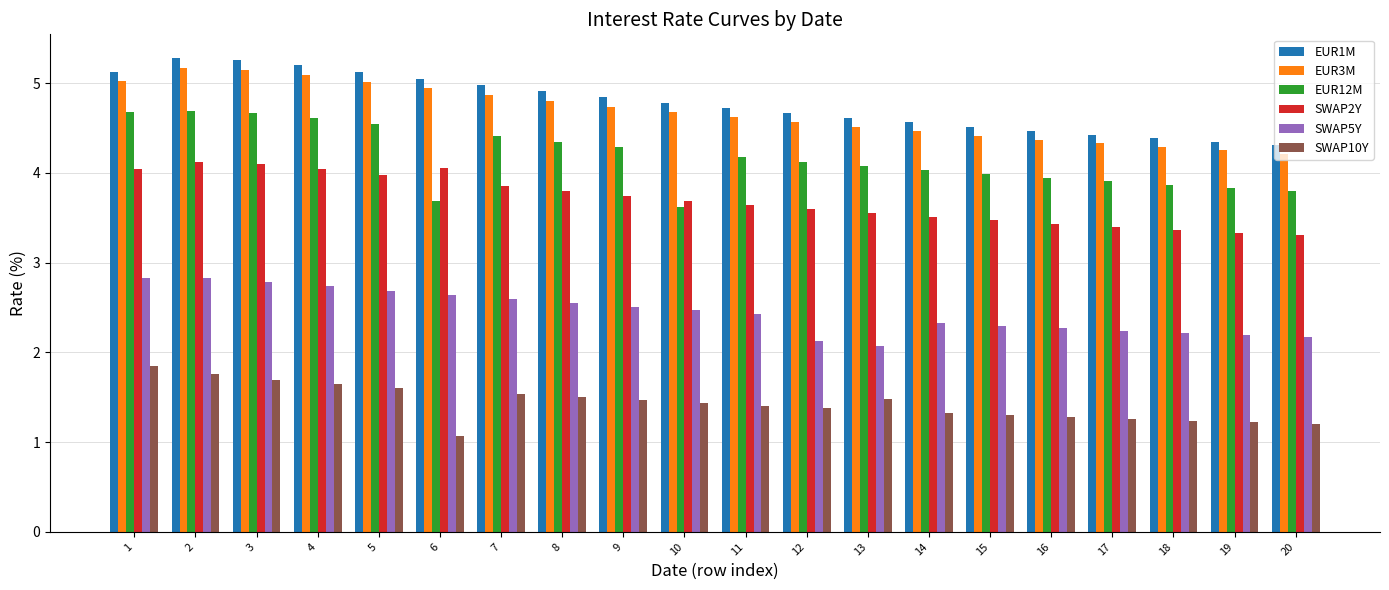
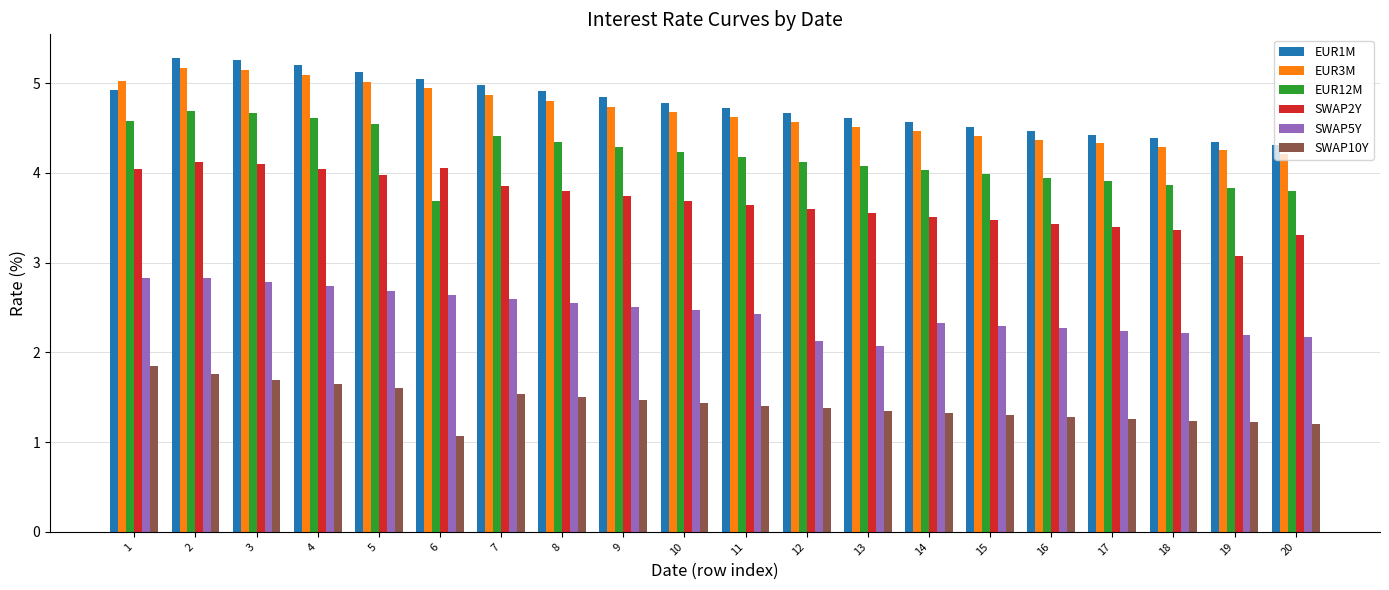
EUR1M, 1: 5.1 -> 4.9
EUR12M, 1: 4.7 -> 4.6
EUR12M, 10: 3.6 -> 4.2
SWAP10Y, 13: 1.5 -> 1.4
SWAP2Y, 19: 3.3 -> 3.1
